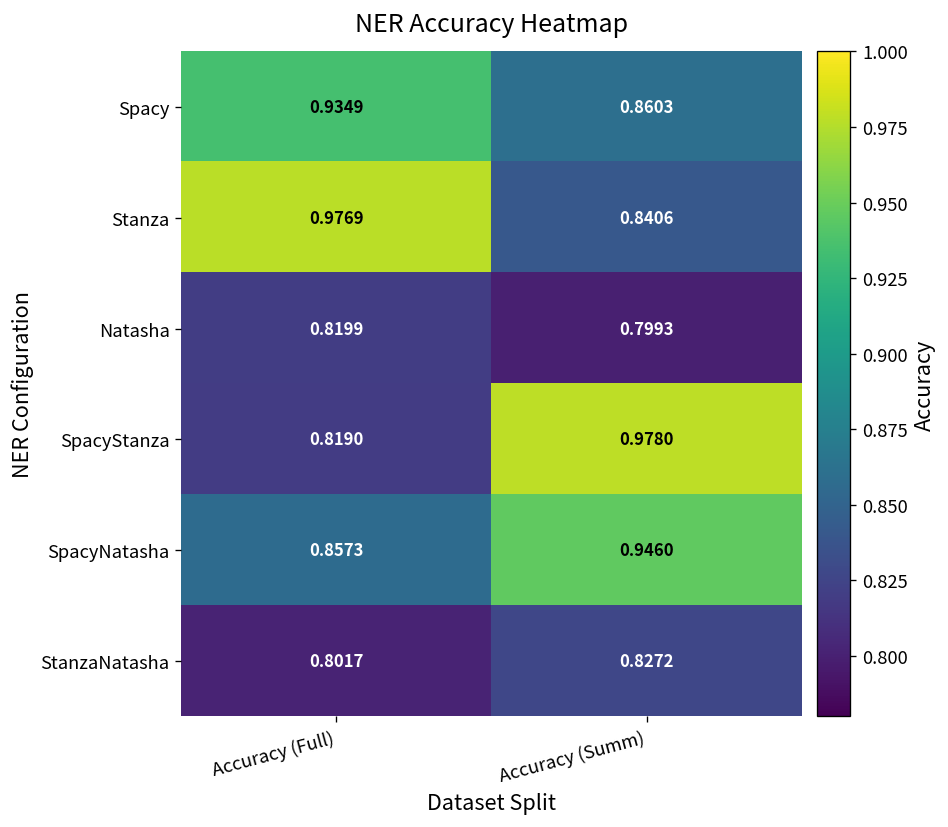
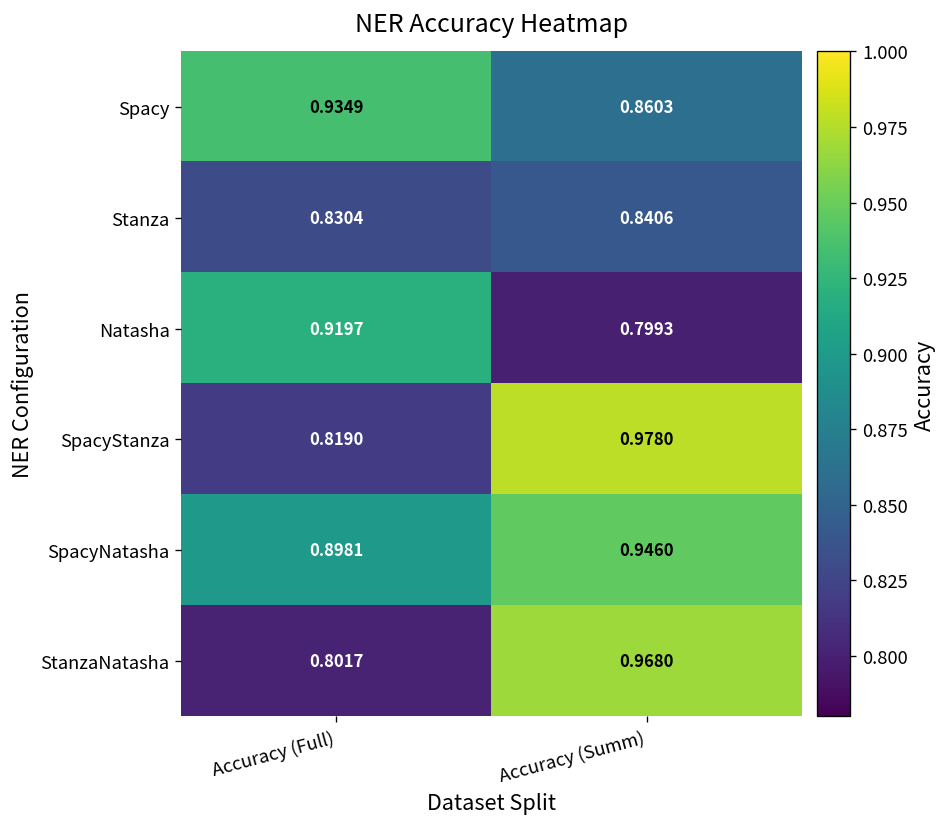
Stanza, Accuracy (Full): 0.9769 -> 0.8304
Natasha, Accuracy (Full): 0.8199 -> 0.9197
SpacyNatasha, Accuracy (Full): 0.8573 -> 0.8981
StanzaNatasha, Accuracy (Summ): 0.8272 -> 0.9680
